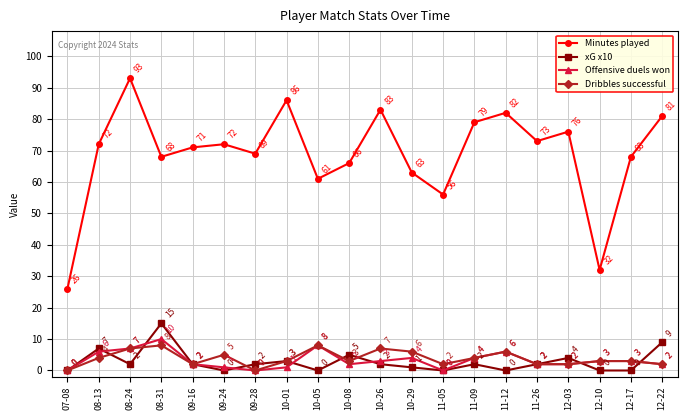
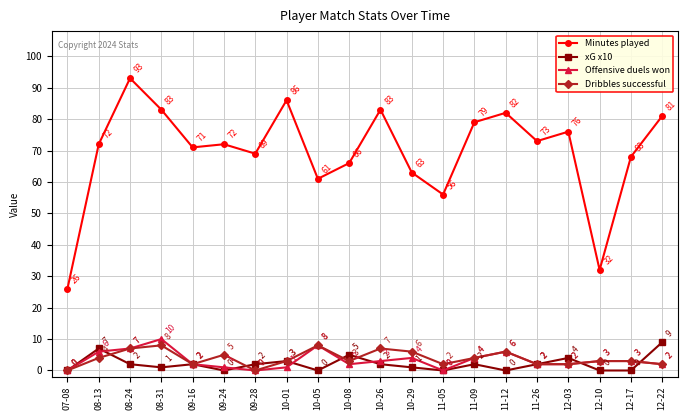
Minutes played, 08-31: 68 -> 83
xG x10, 08-31: 15 -> 1
